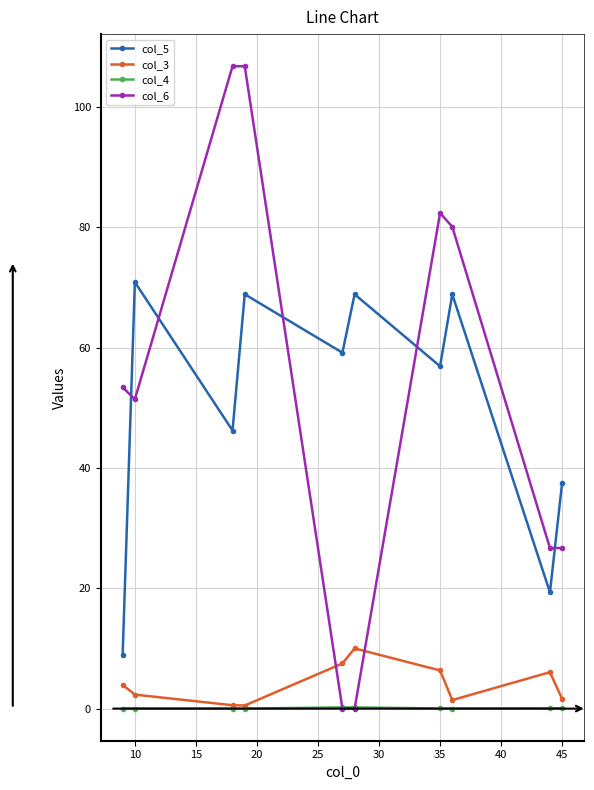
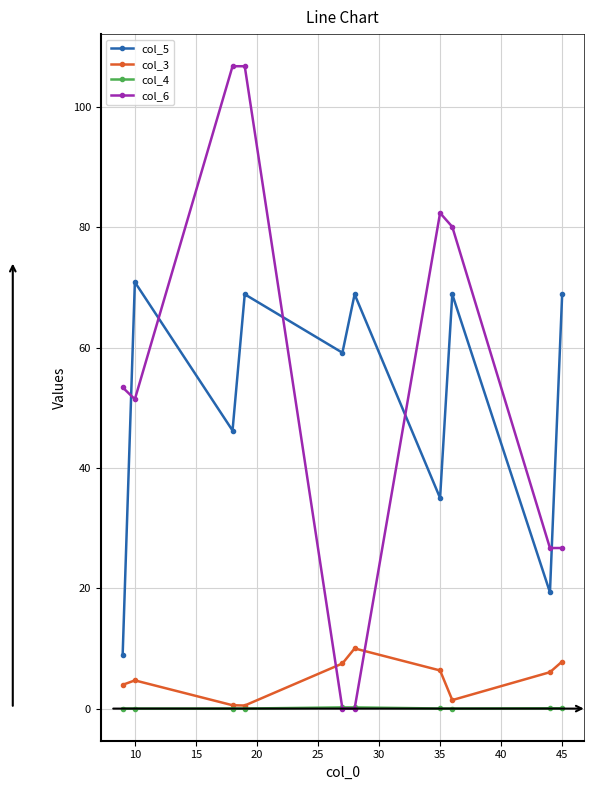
col_3, 10: 2 -> 5
col_5, 35: 57 -> 35
col_5, 45: 38 -> 69
col_3, 45: 2 -> 8
